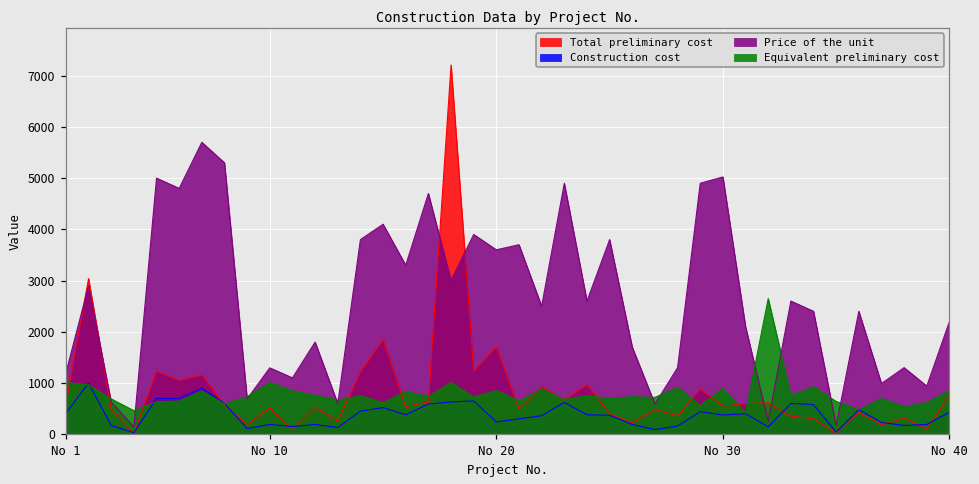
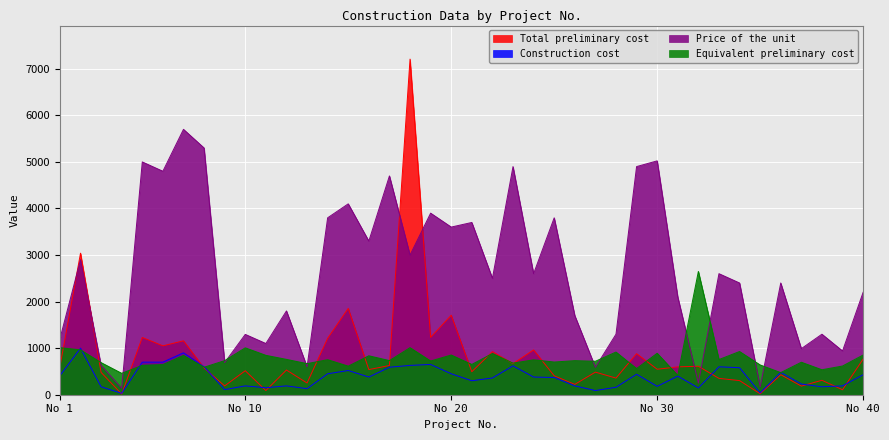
Construction cost, No 20: 200 -> 500
Construction cost, No 30: 400 -> 200
